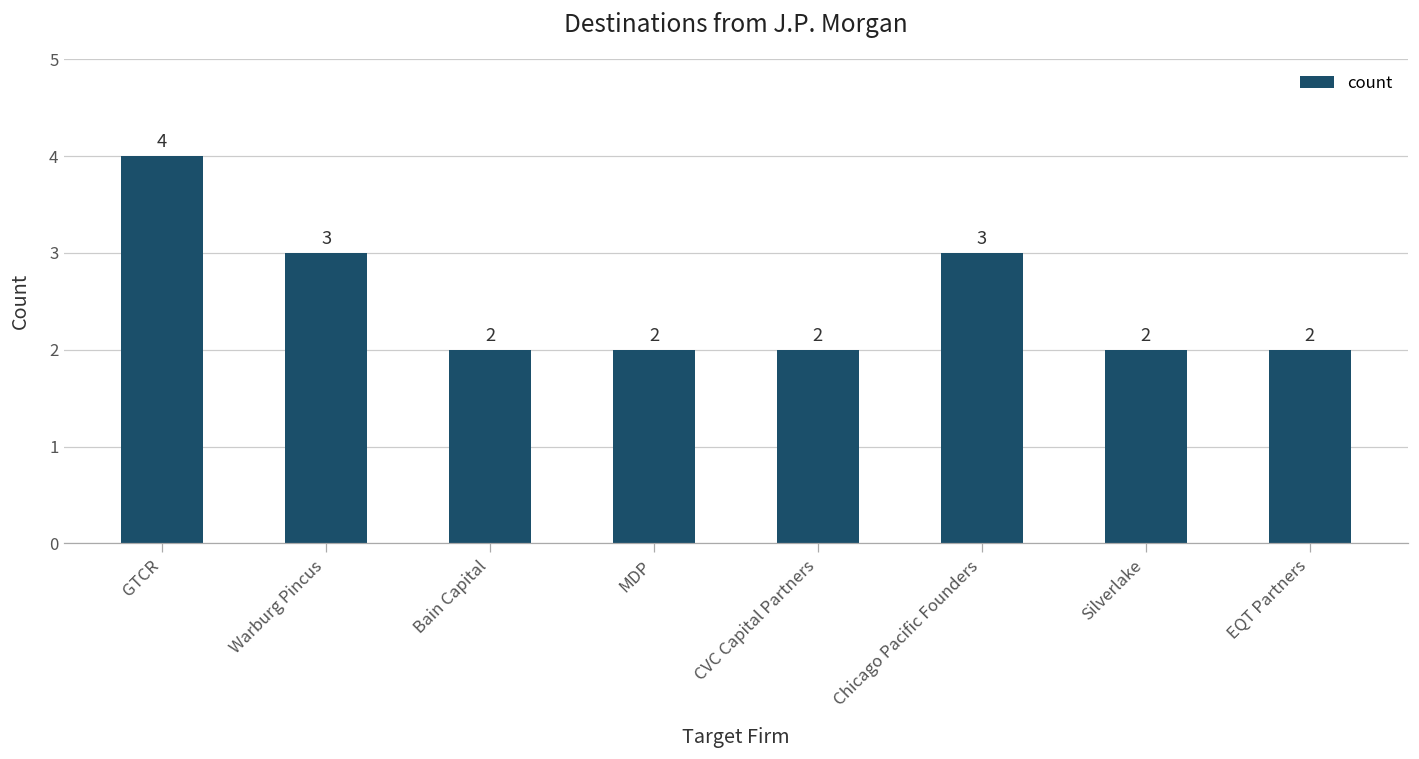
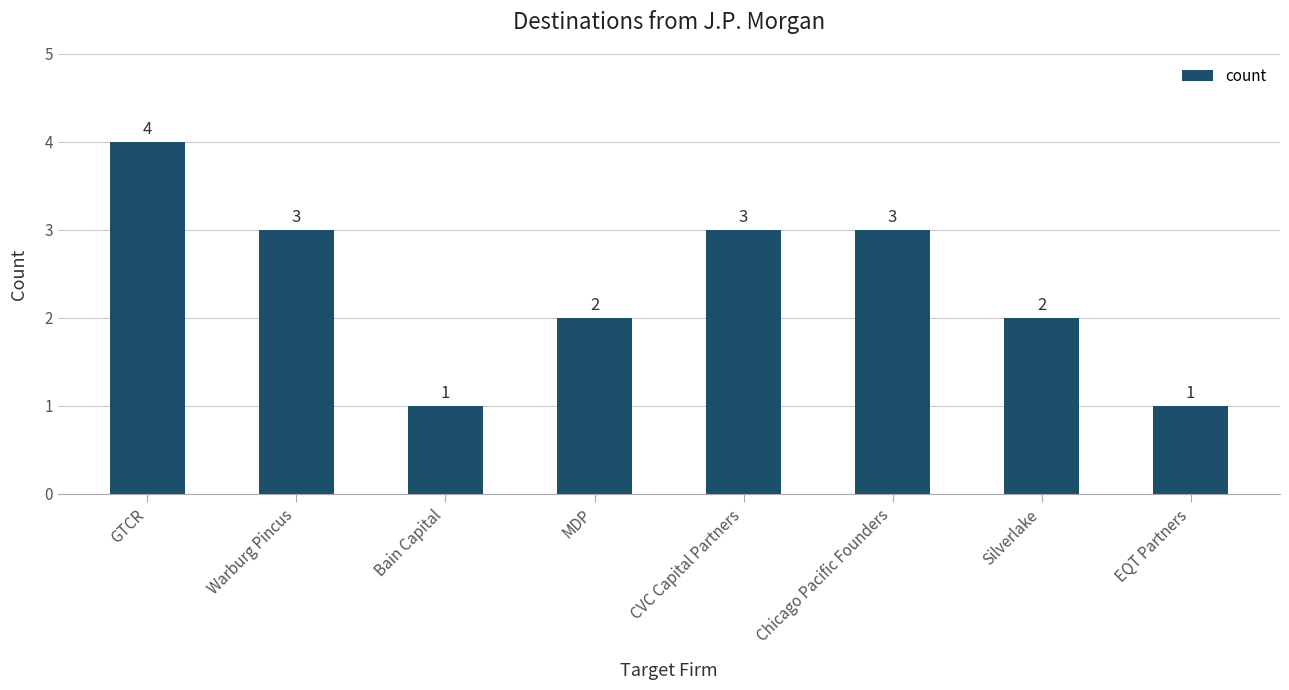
Bain Capital: 2 -> 1
CVC Capital Partners: 2 -> 3
EQT Partners: 2 -> 1
